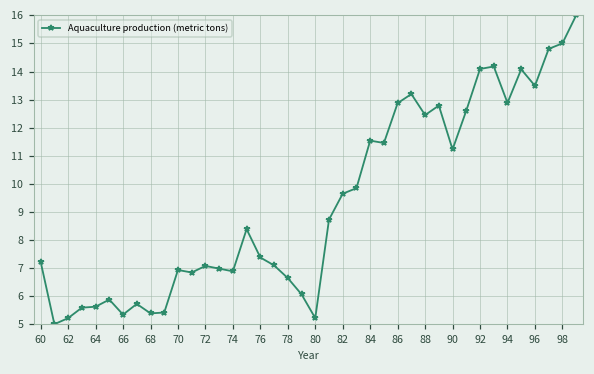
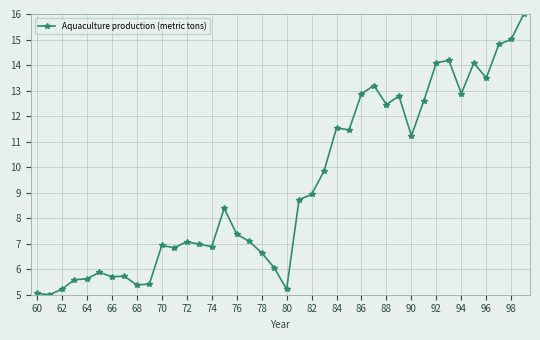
60: 7.2 -> 5.1
66: 5.3 -> 5.7
82: 9.6 -> 8.9
